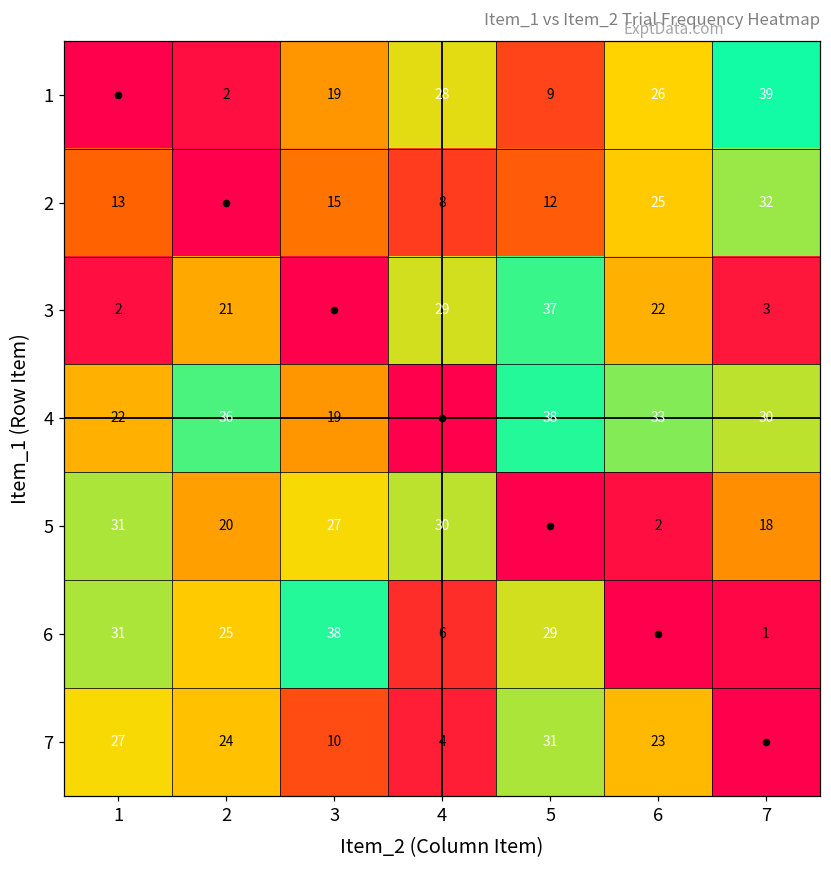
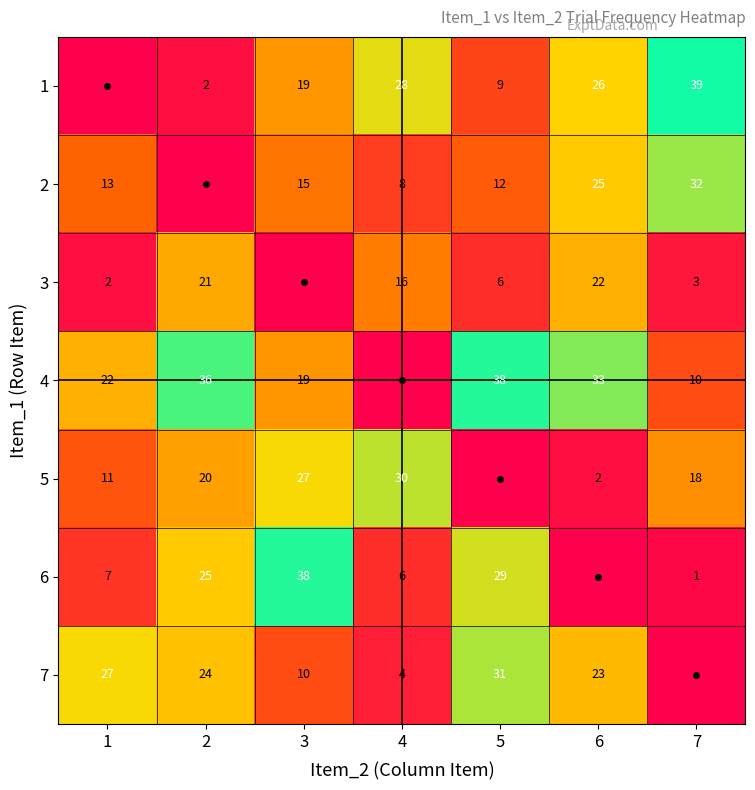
3, 4: 29 -> 16
3, 5: 37 -> 6
4, 7: 30 -> 10
5, 1: 31 -> 11
6, 1: 31 -> 7
